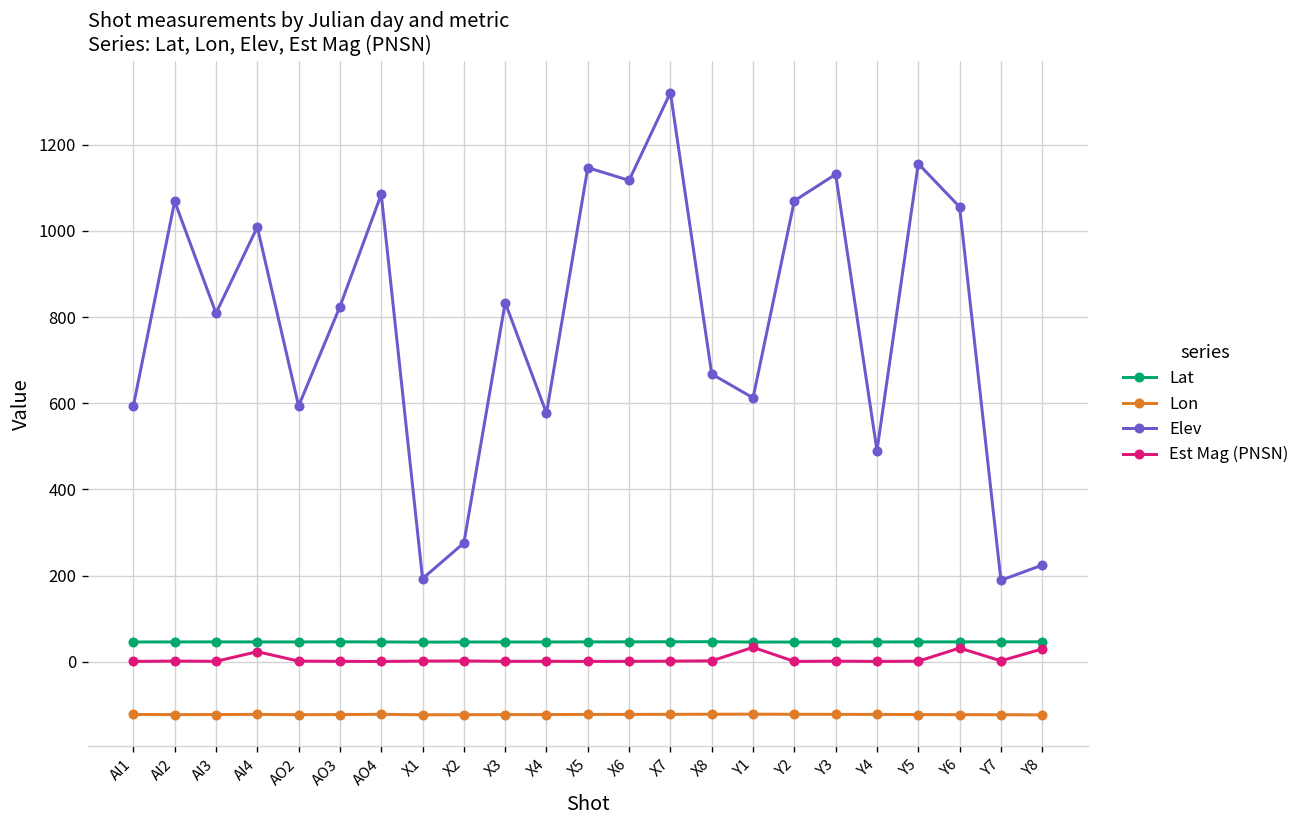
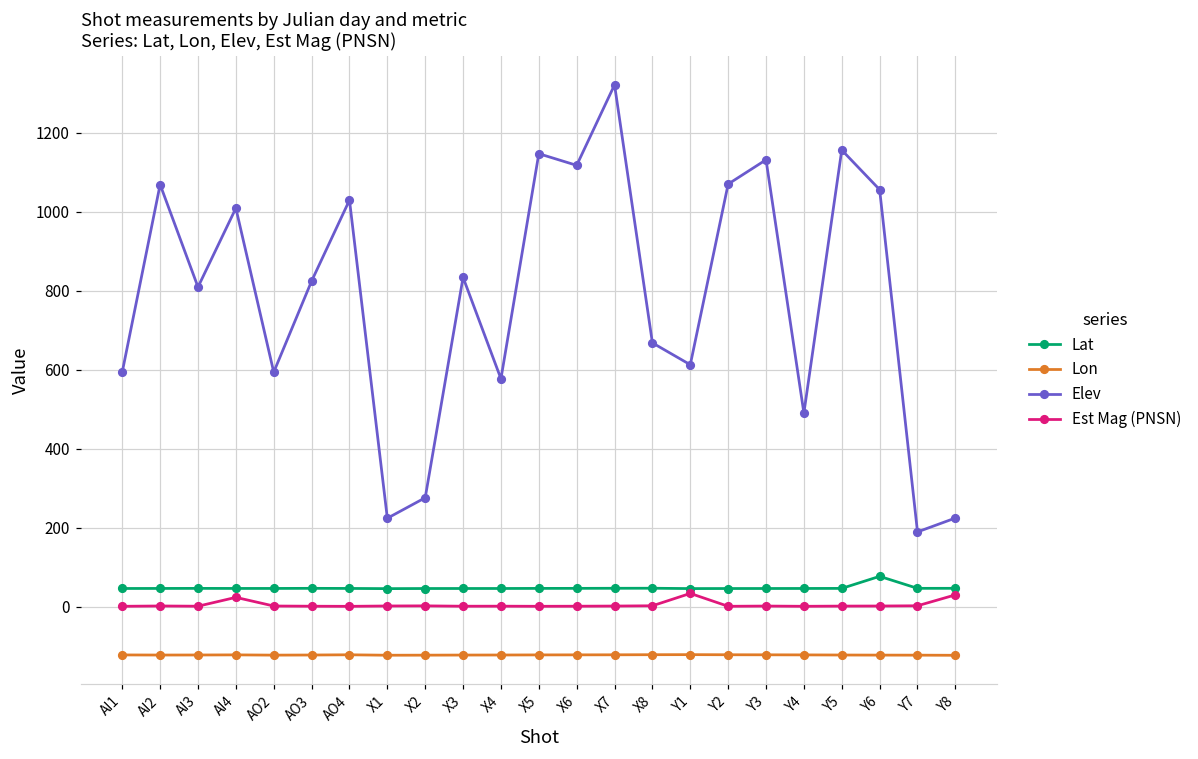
Elev, AO4: 1080 -> 1030
Elev, X1: 190 -> 220
Lat, Y6: 50 -> 80
Est Mag (PNSN), Y6: 30 -> 0
